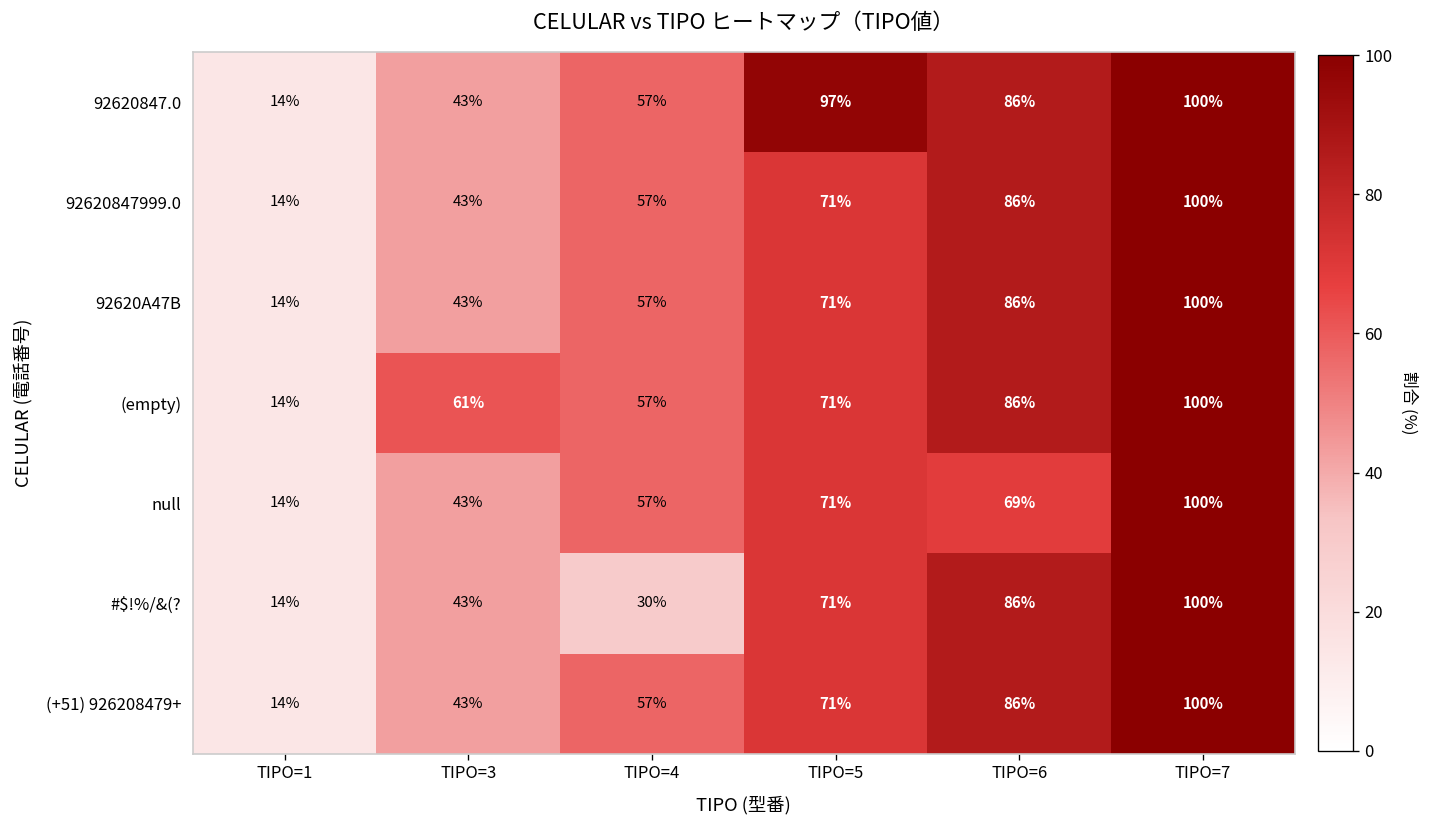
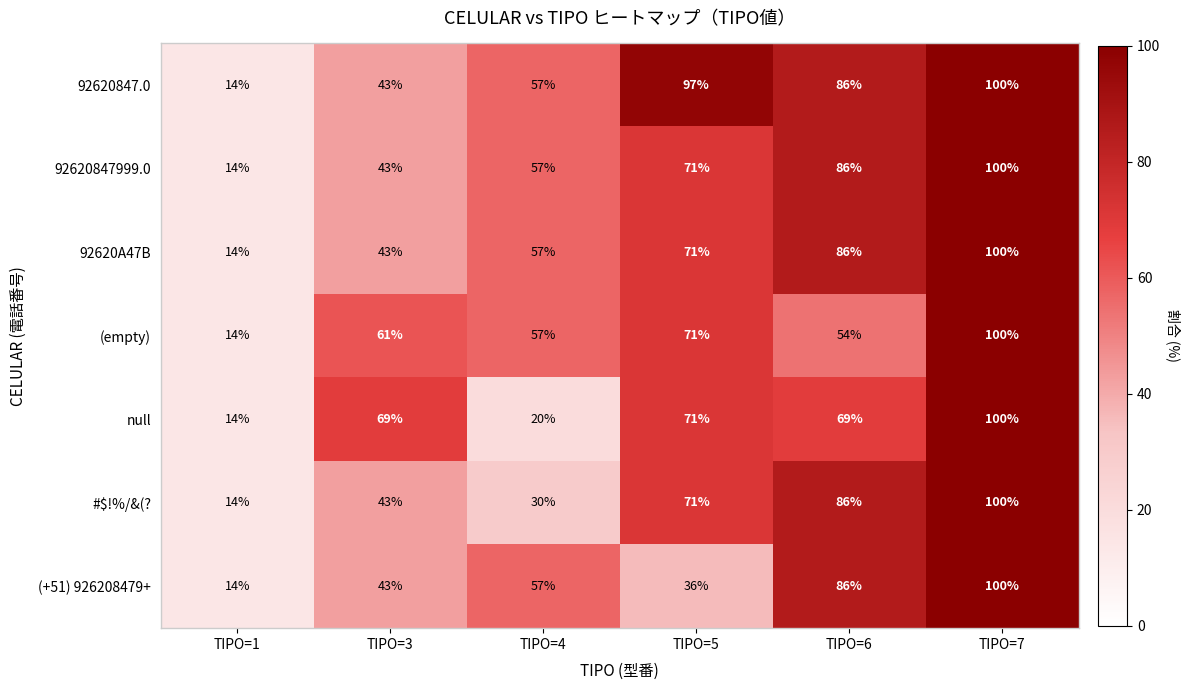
(empty), TIPO=6: 86% -> 54%
null, TIPO=3: 43% -> 69%
null, TIPO=4: 57% -> 20%
(+51) 926208479+, TIPO=5: 71% -> 36%
